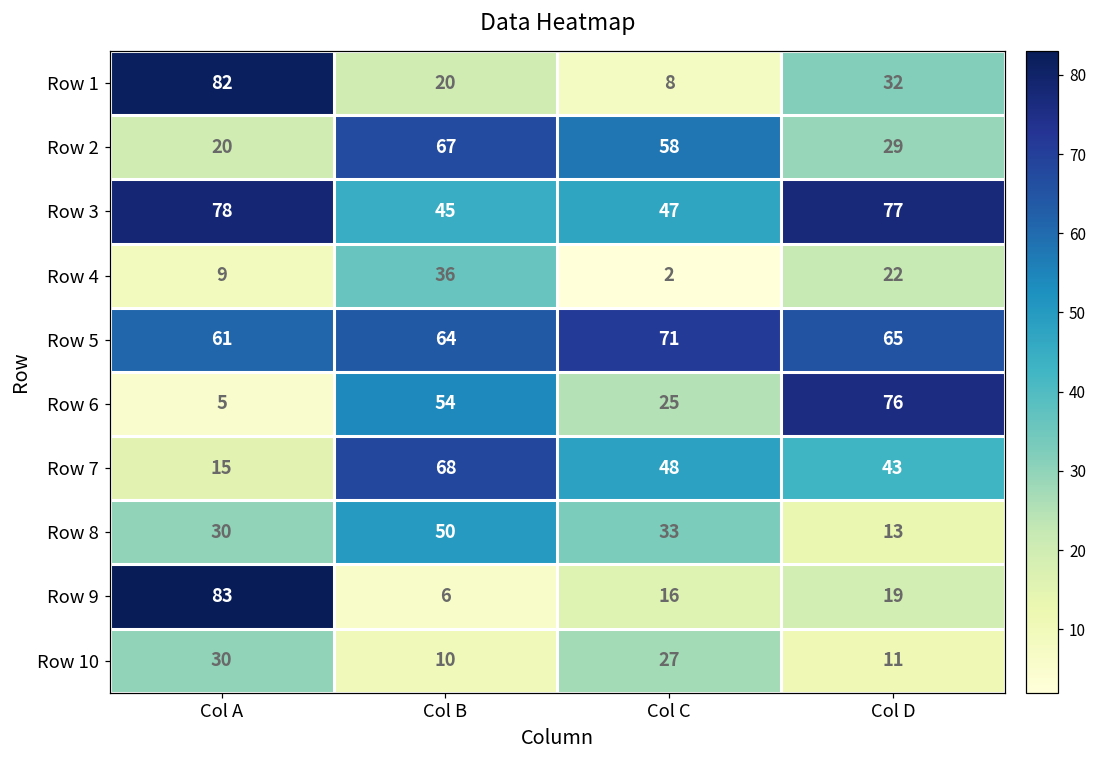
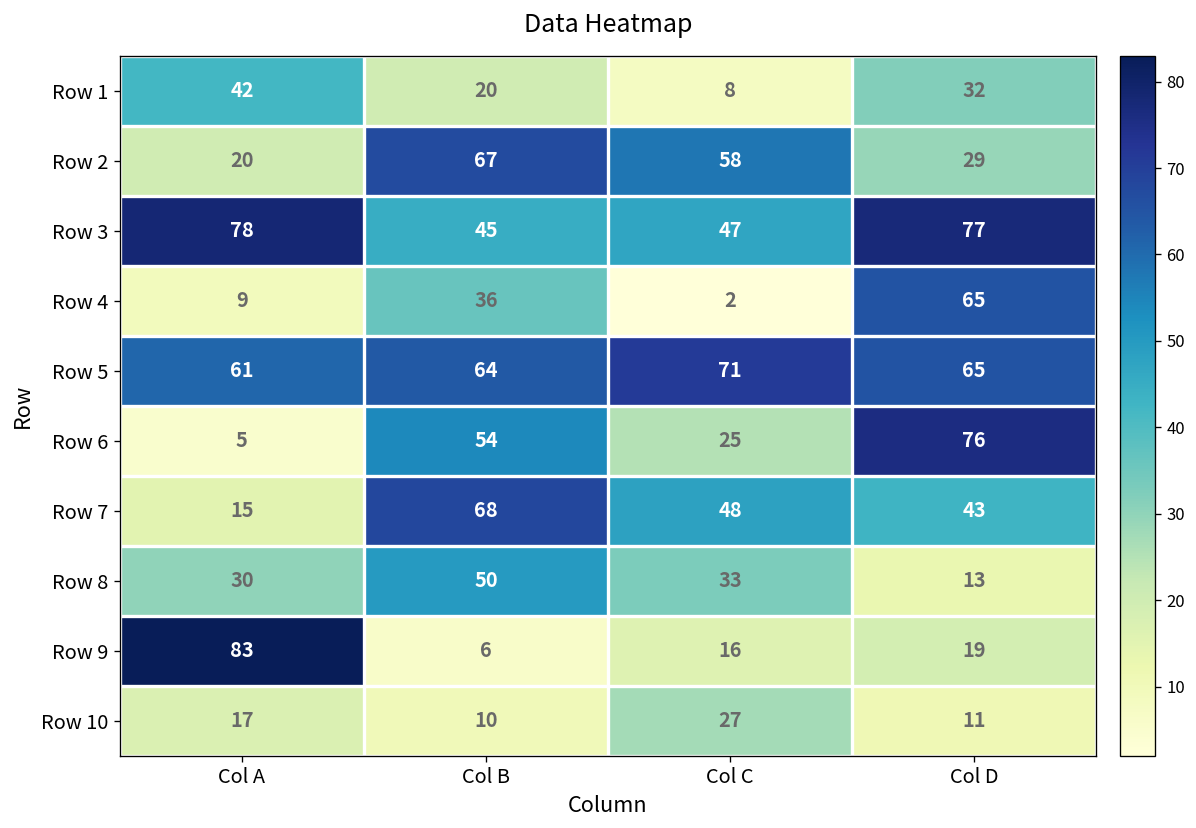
Row 1, Col A: 82 -> 42
Row 4, Col D: 22 -> 65
Row 10, Col A: 30 -> 17
